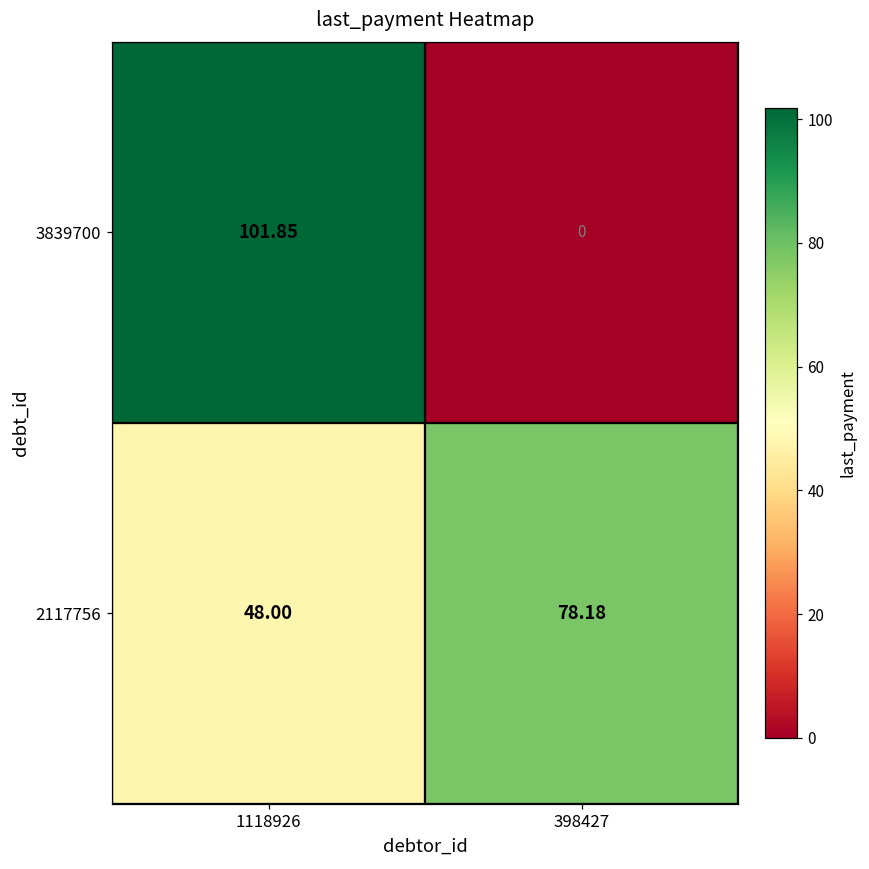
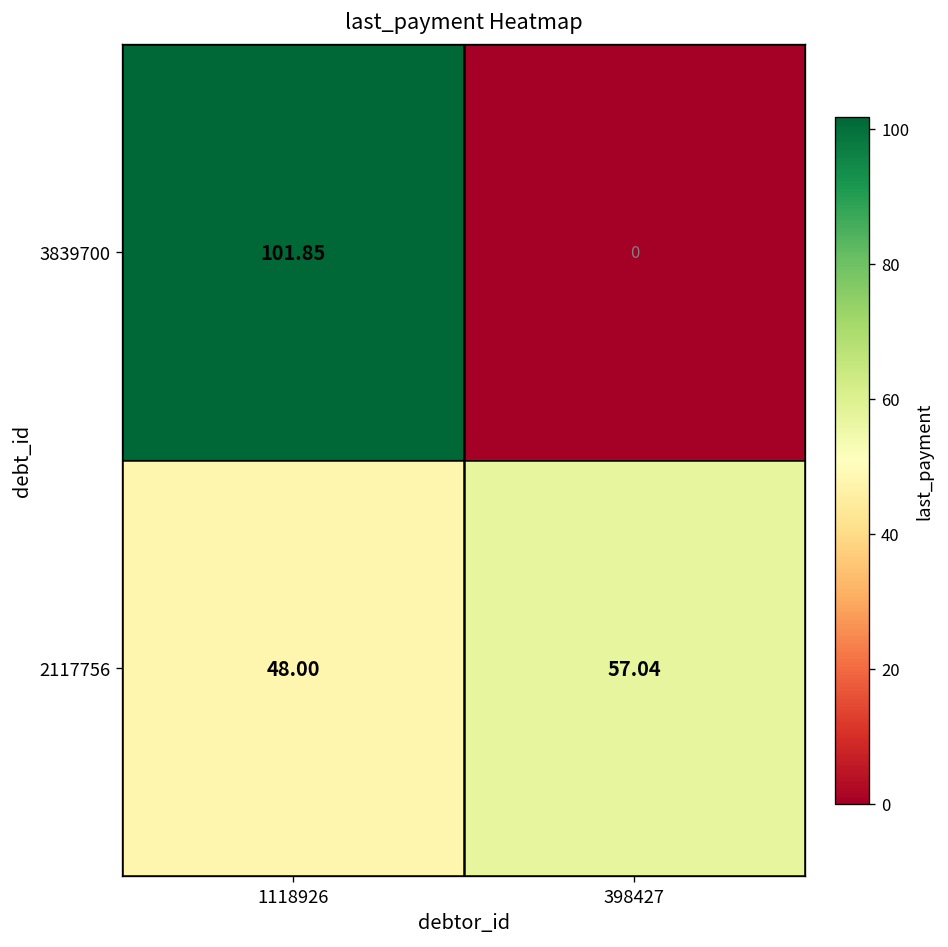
2117756, 398427: 78.18 -> 57.04
